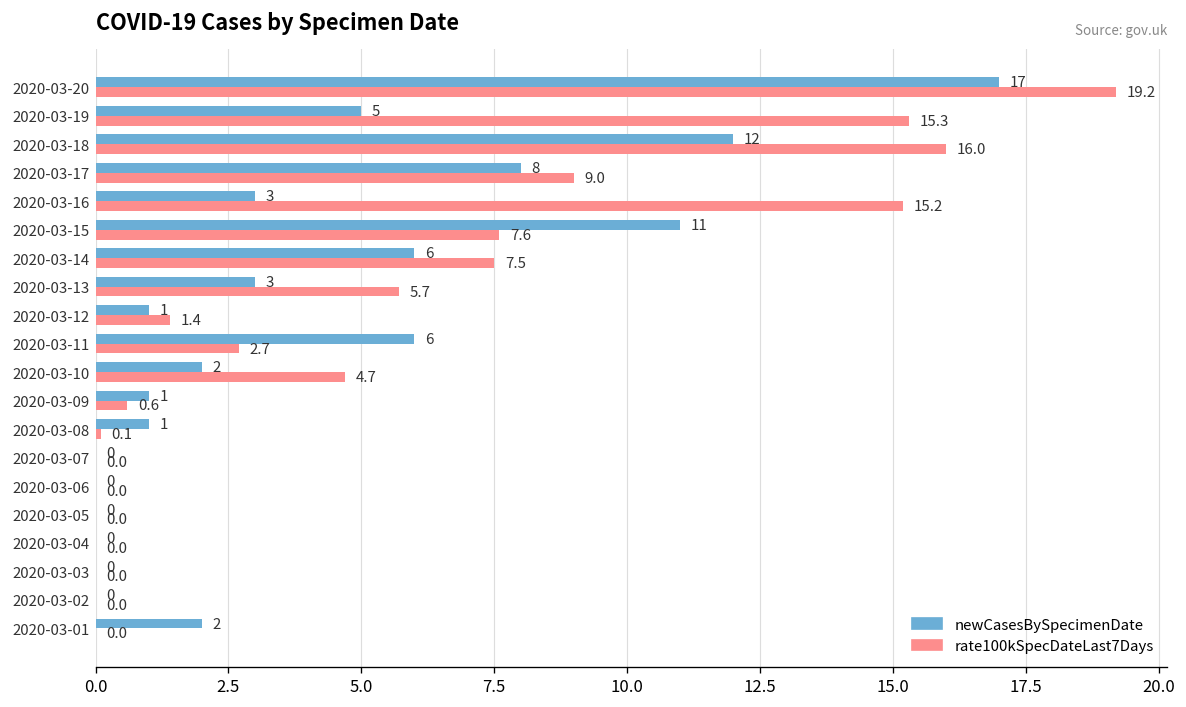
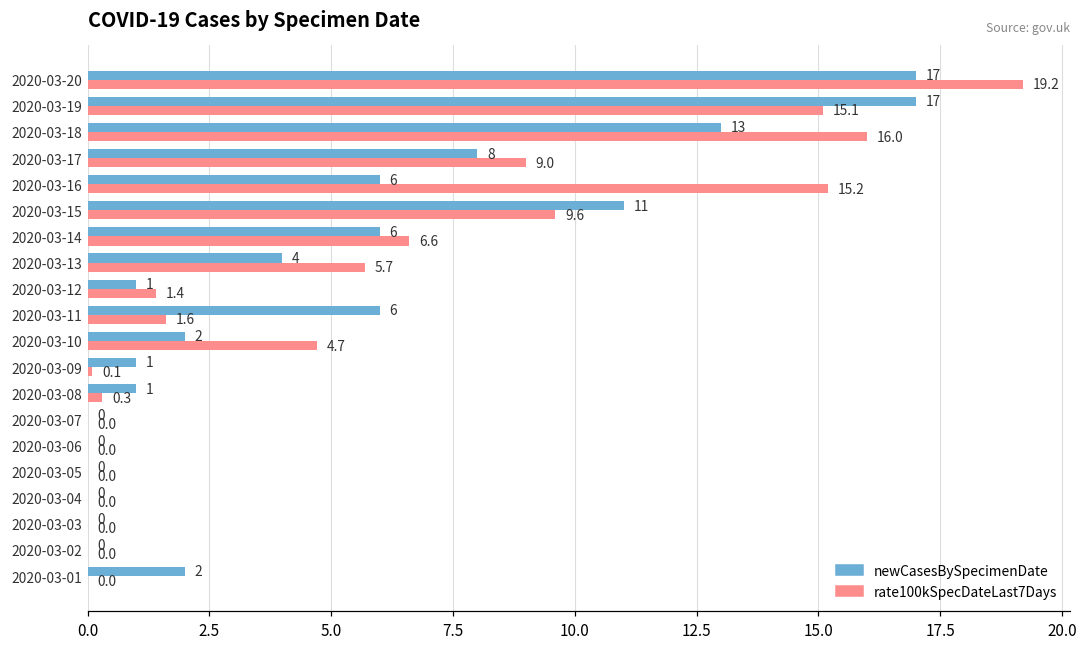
newCasesBySpecimenDate, 2020-03-19: 5 -> 17
rate100kSpecDateLast7Days, 2020-03-19: 15.3 -> 15.1
newCasesBySpecimenDate, 2020-03-18: 12 -> 13
newCasesBySpecimenDate, 2020-03-16: 3 -> 6
rate100kSpecDateLast7Days, 2020-03-15: 7.6 -> 9.6
rate100kSpecDateLast7Days, 2020-03-14: 7.5 -> 6.6
newCasesBySpecimenDate, 2020-03-13: 3 -> 4
rate100kSpecDateLast7Days, 2020-03-11: 2.7 -> 1.6
rate100kSpecDateLast7Days, 2020-03-09: 0.6 -> 0.1
rate100kSpecDateLast7Days, 2020-03-08: 0.1 -> 0.3
